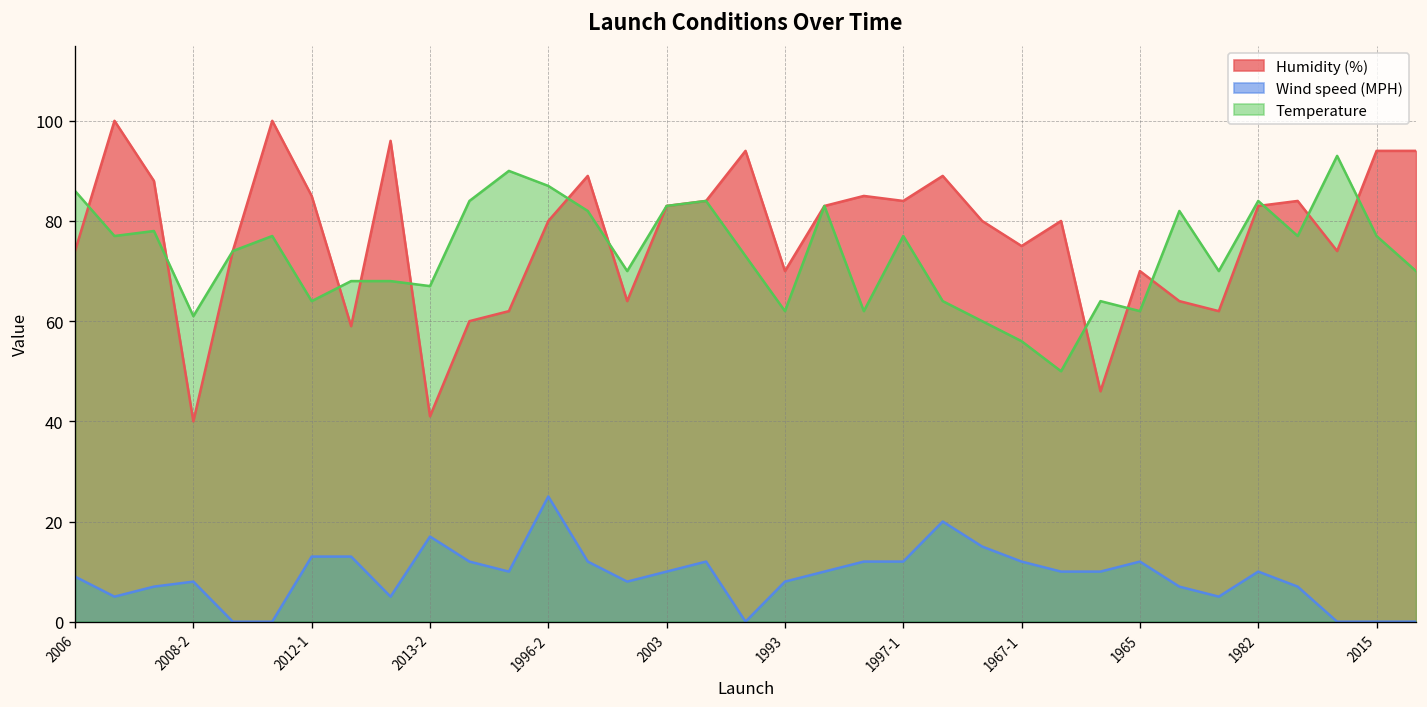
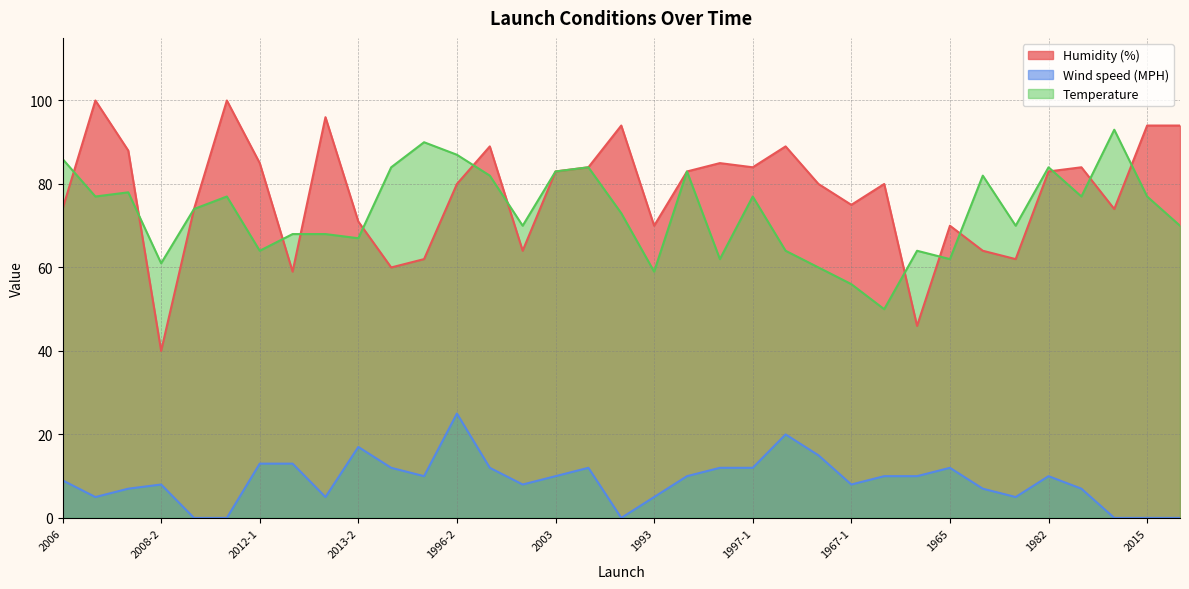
Humidity (%), 2013-2: 41 -> 71
Wind speed (MPH), 1993: 8 -> 5
Temperature, 1993: 62 -> 59
Wind speed (MPH), 1967-1: 12 -> 8
